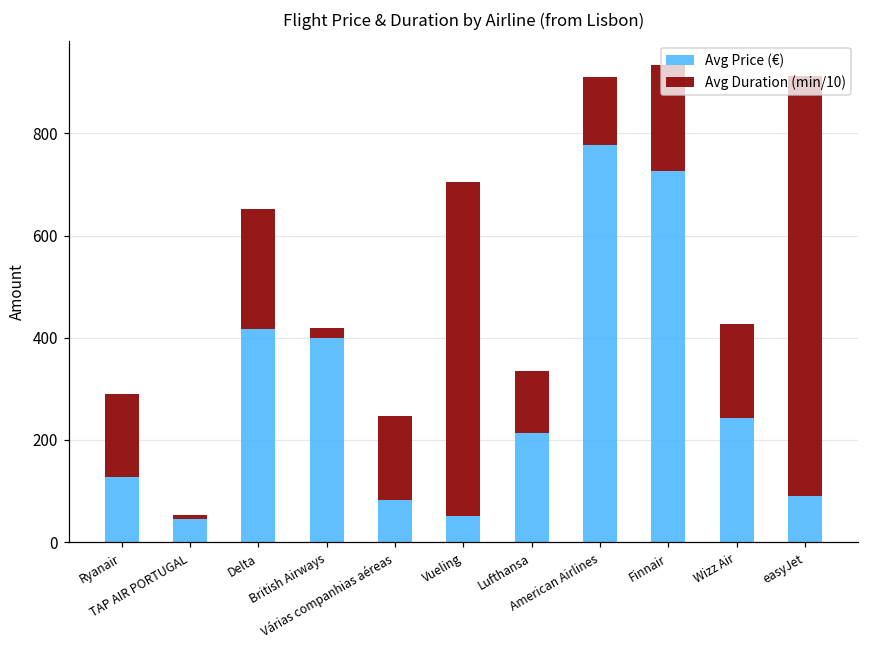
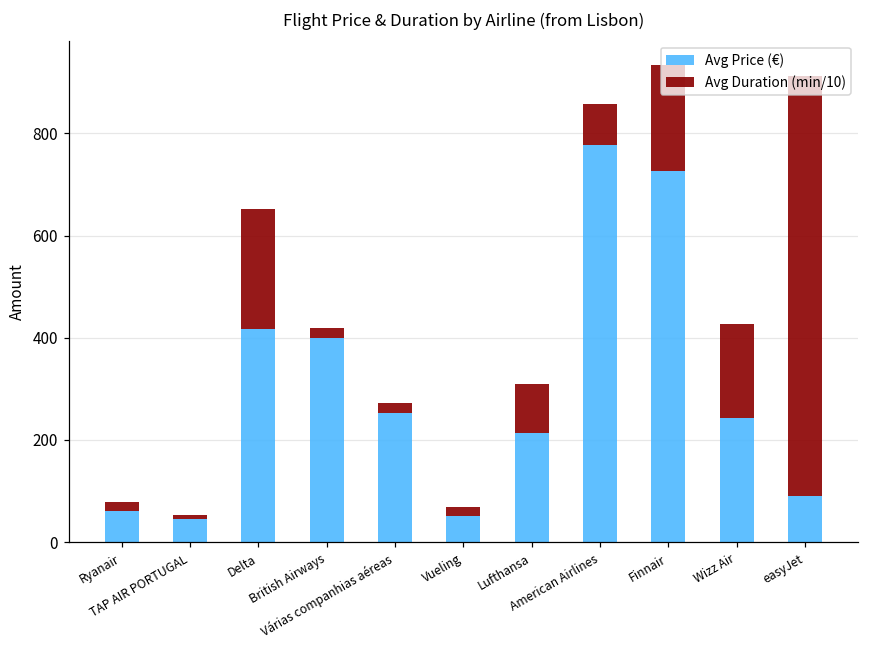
Avg Price (€), Ryanair: 130 -> 60
Avg Duration (min/10), Ryanair: 160 -> 20
Avg Price (€), Várias companhias aéreas: 80 -> 250
Avg Duration (min/10), Várias companhias aéreas: 170 -> 20
Avg Duration (min/10), Vueling: 650 -> 20
Avg Duration (min/10), Lufthansa: 120 -> 100
Avg Duration (min/10), American Airlines: 130 -> 80
